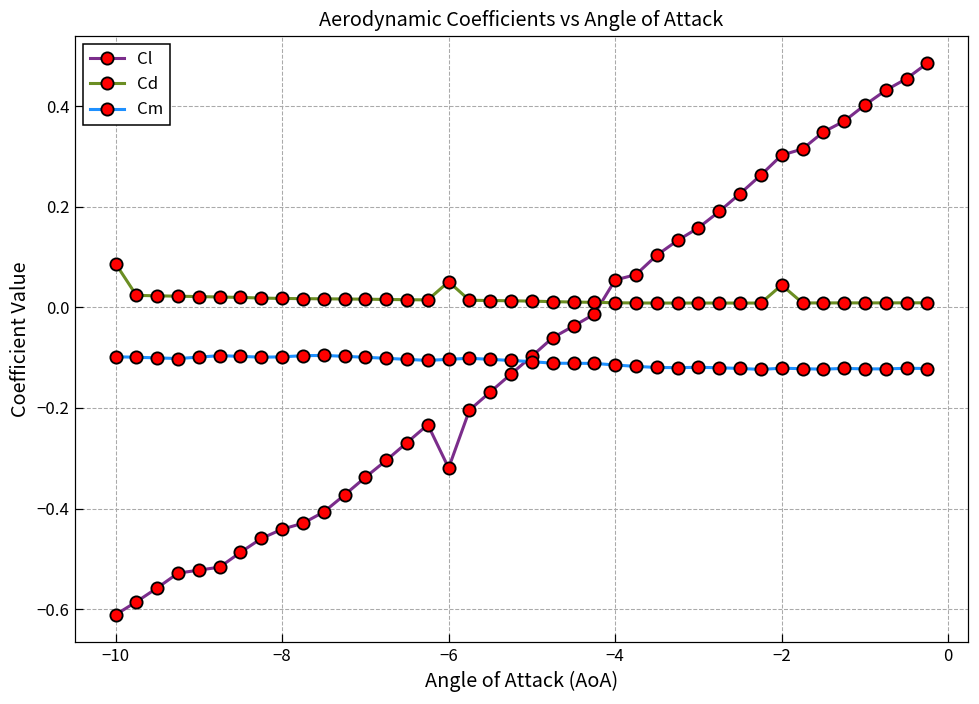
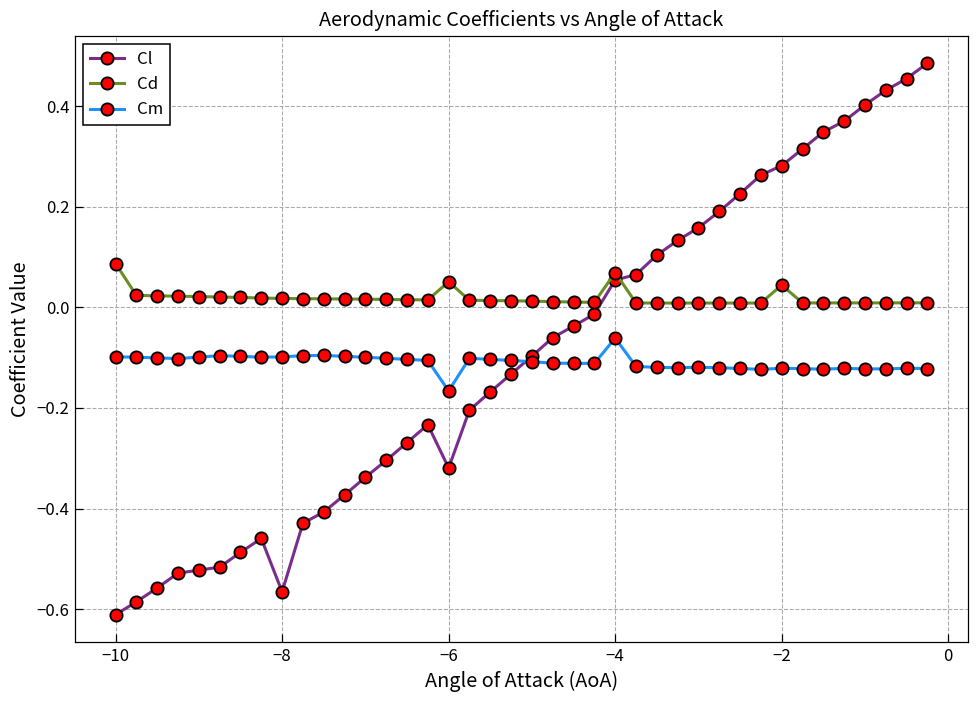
Cl, −8: -0.44 -> -0.57
Cm, −6: -0.10 -> -0.17
Cd, −4: 0.01 -> 0.07
Cm, −4: -0.11 -> -0.06
Cl, −2: 0.30 -> 0.28
